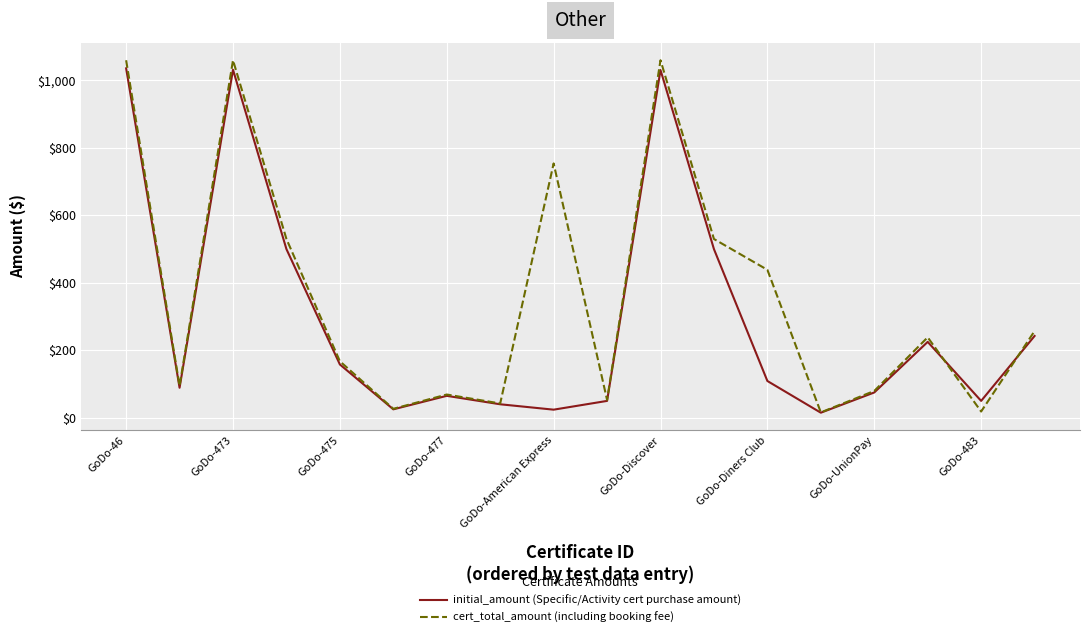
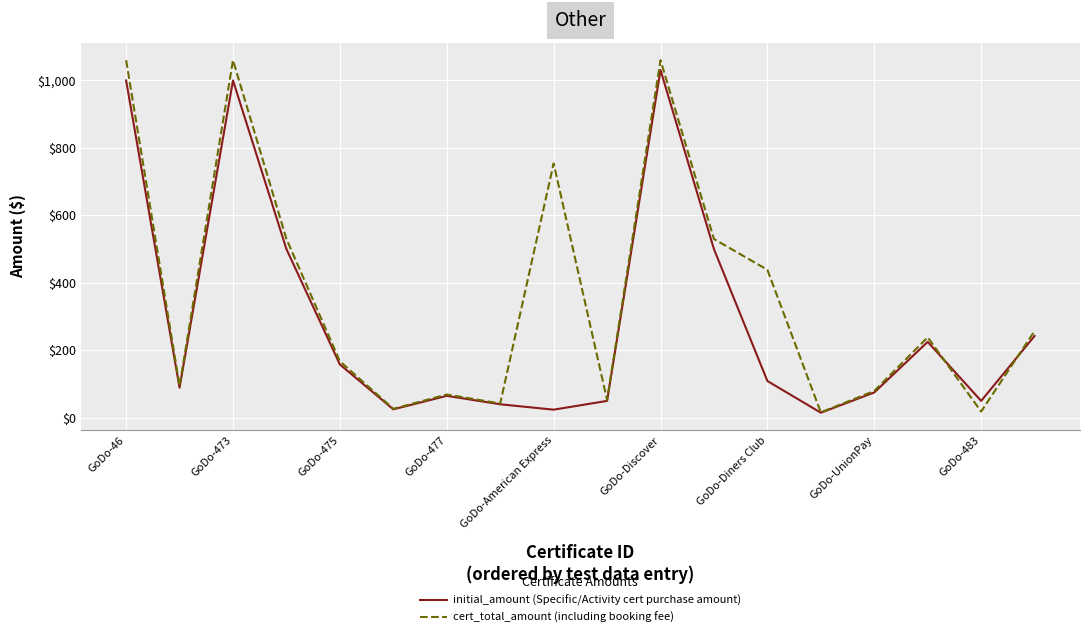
initial_amount (Specific/Activity cert purchase amount), GoDo-46: $1,040 -> $1,000
initial_amount (Specific/Activity cert purchase amount), GoDo-473: $1,030 -> $1,000
